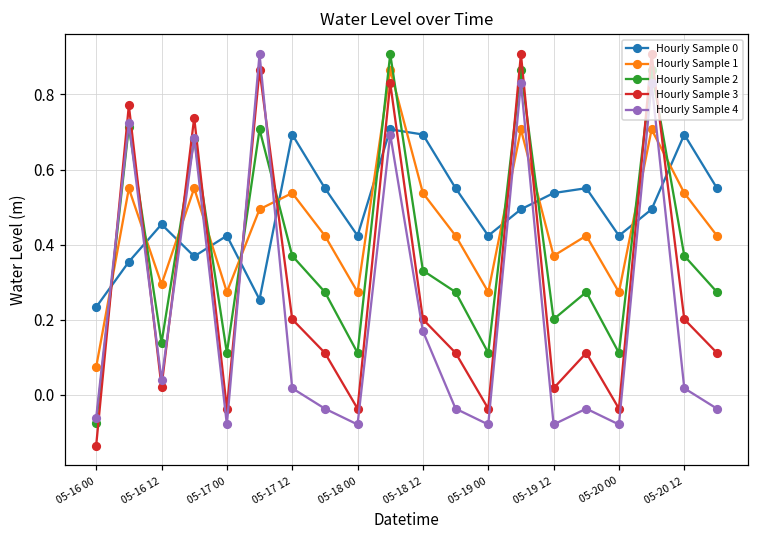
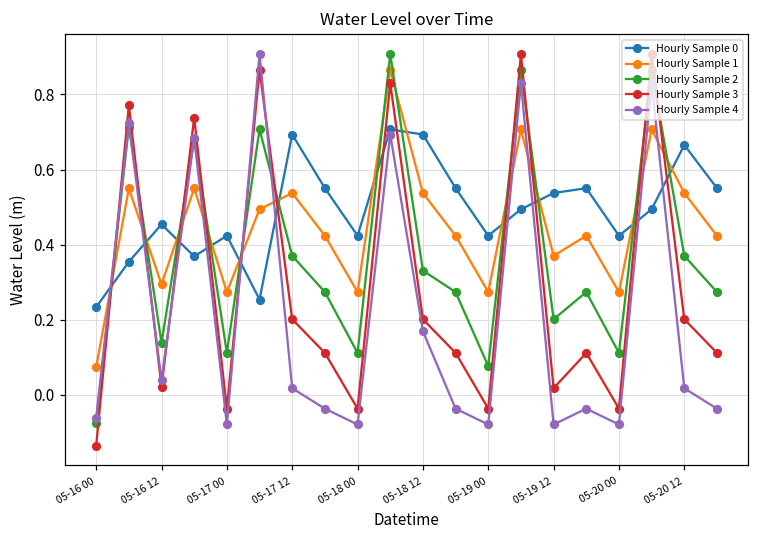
Hourly Sample 2, 05-19 00: 0.11 -> 0.08
Hourly Sample 0, 05-20 12: 0.69 -> 0.67
